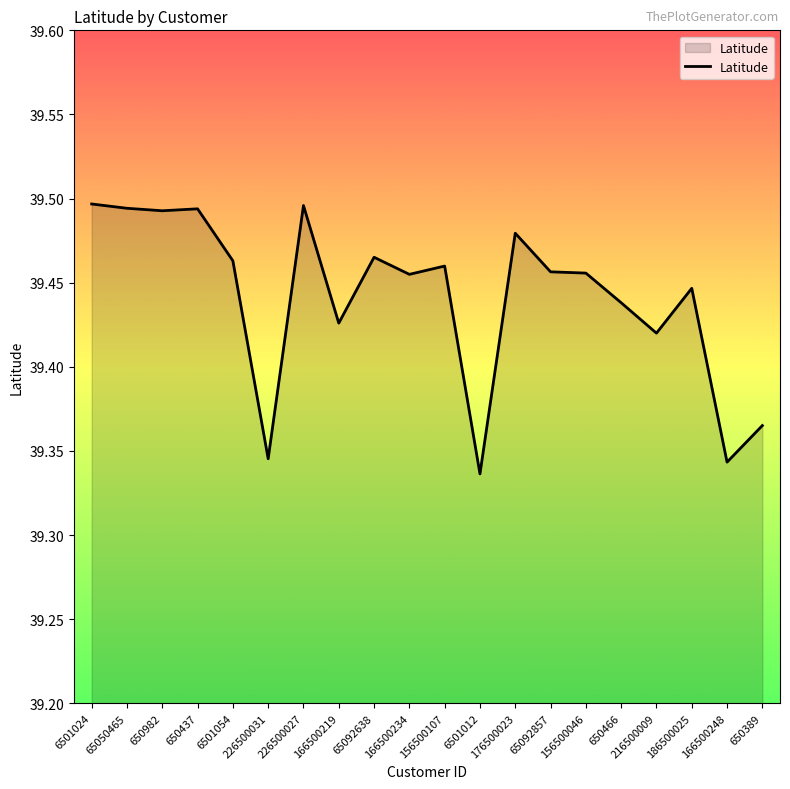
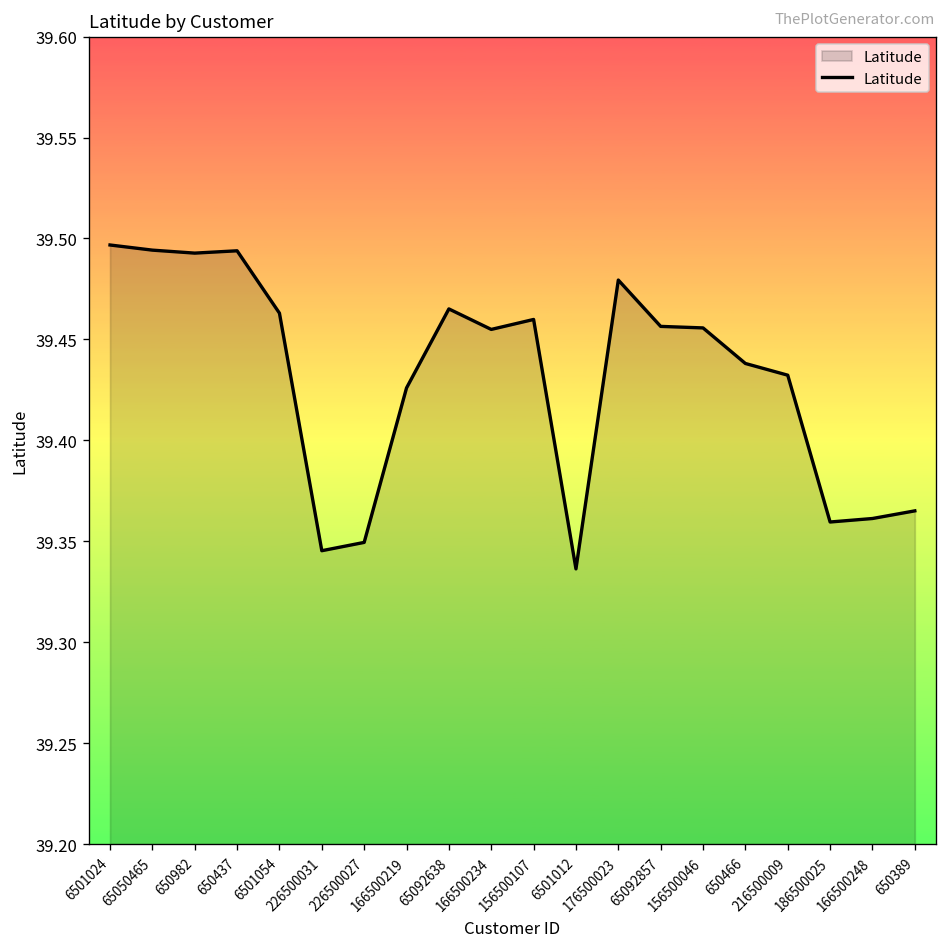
226500027: 39.496 -> 39.349
216500009: 39.420 -> 39.432
186500025: 39.447 -> 39.360
166500248: 39.343 -> 39.361
